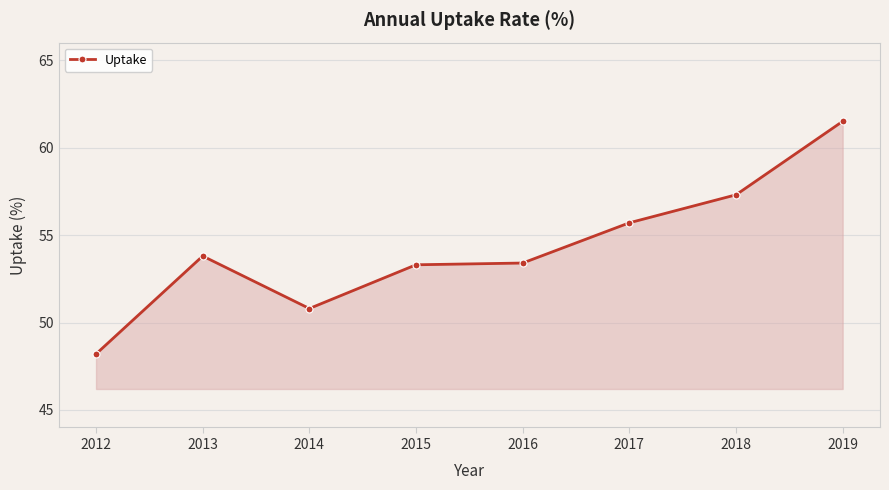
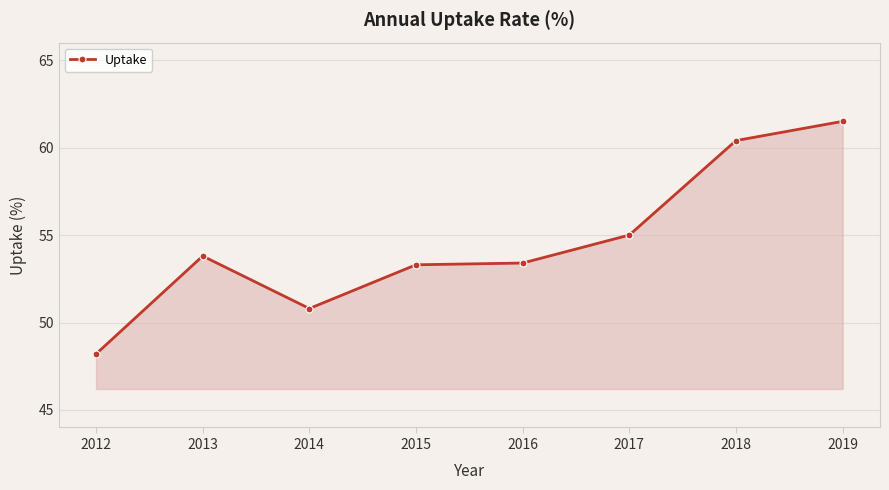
2017: 55.7 -> 55.0
2018: 57.3 -> 60.4
